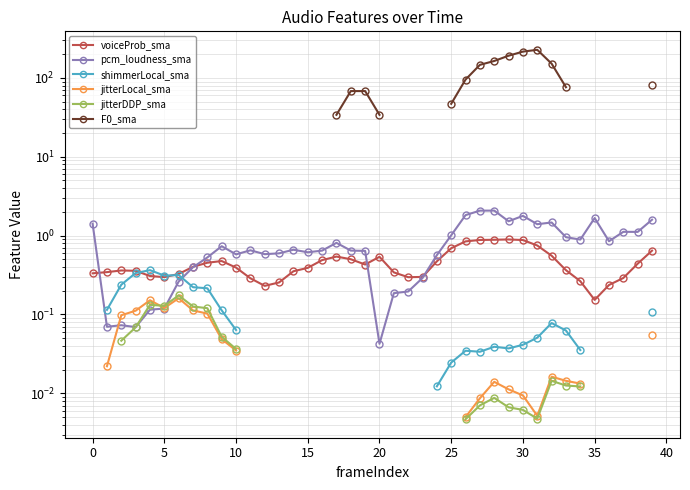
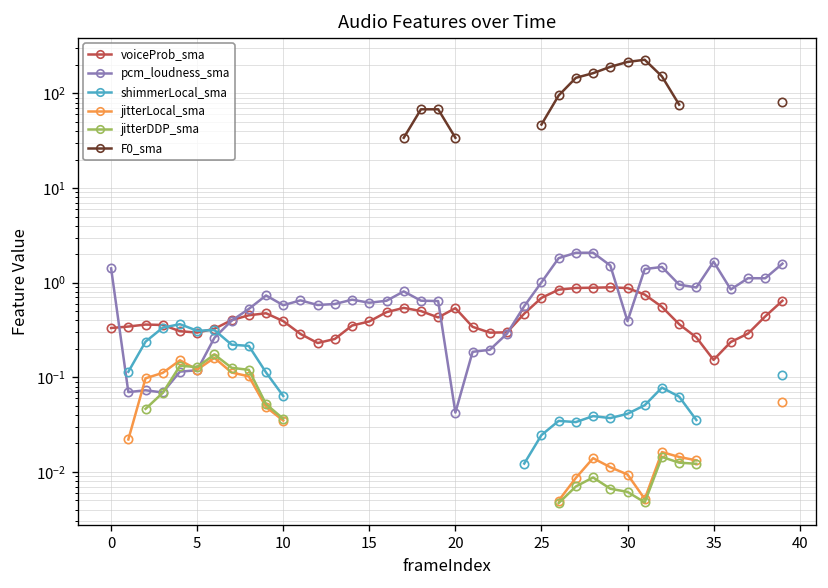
pcm_loudness_sma, 30: 1.8 -> 0.4
